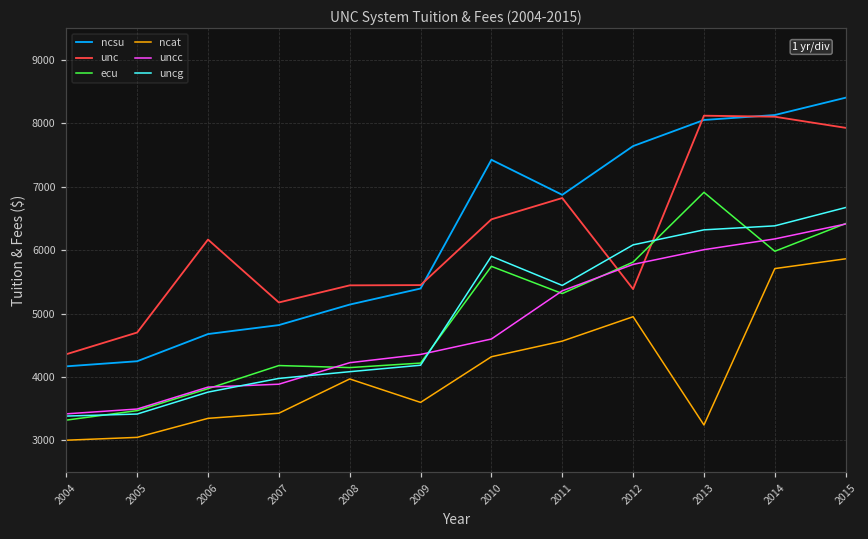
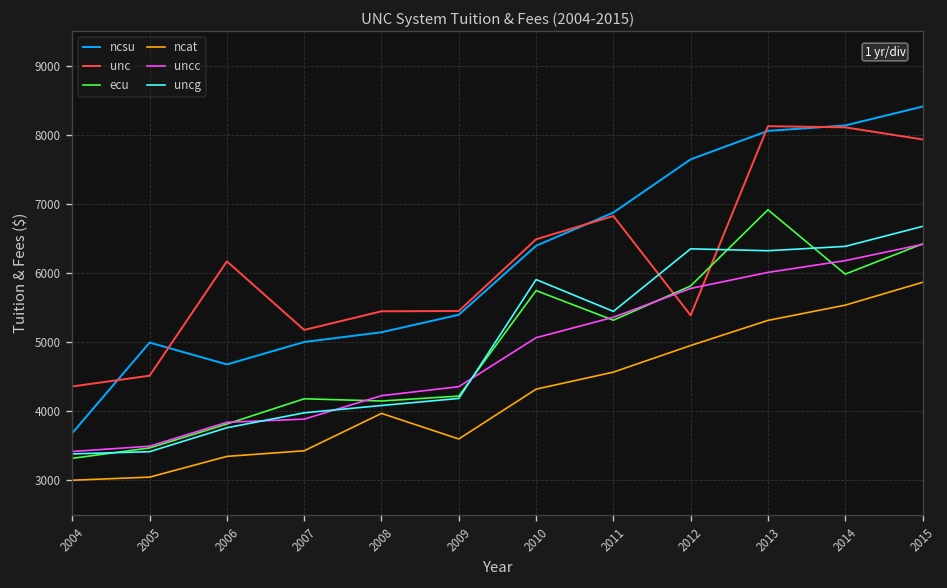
ncsu, 2004: 4200 -> 3700
ncsu, 2005: 4200 -> 5000
unc, 2005: 4700 -> 4500
ncsu, 2007: 4800 -> 5000
ncsu, 2010: 7400 -> 6400
uncc, 2010: 4600 -> 5100
uncg, 2012: 6100 -> 6300
ncat, 2013: 3200 -> 5300
ncat, 2014: 5700 -> 5500
